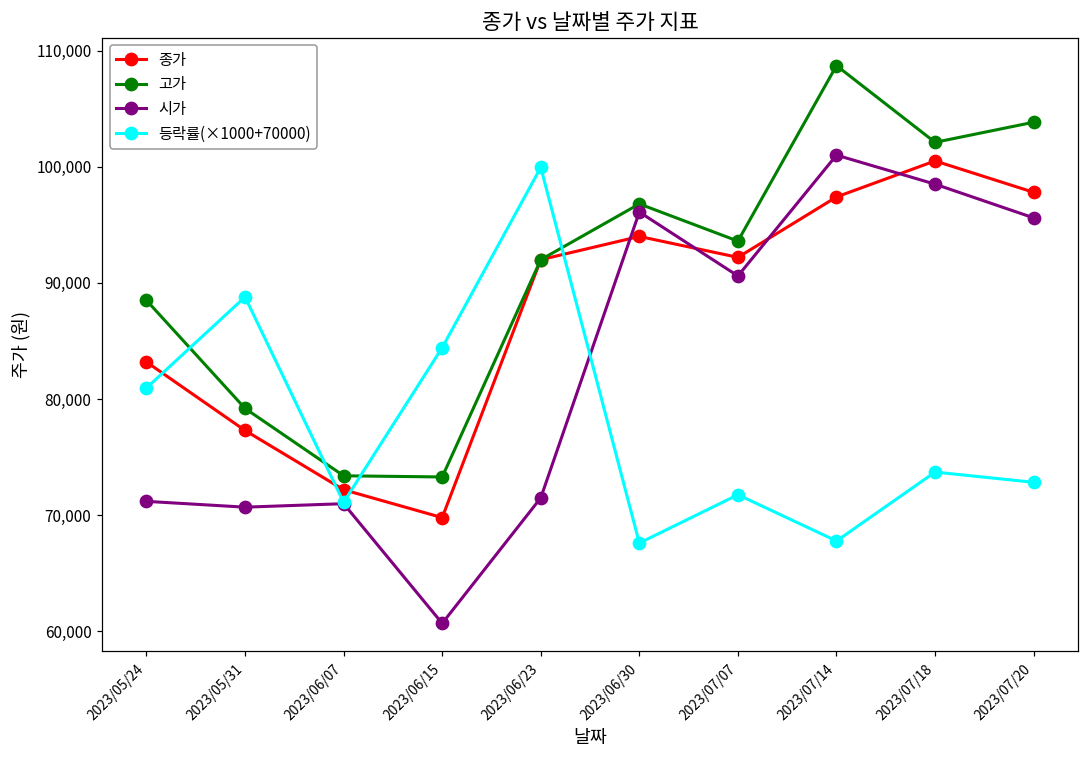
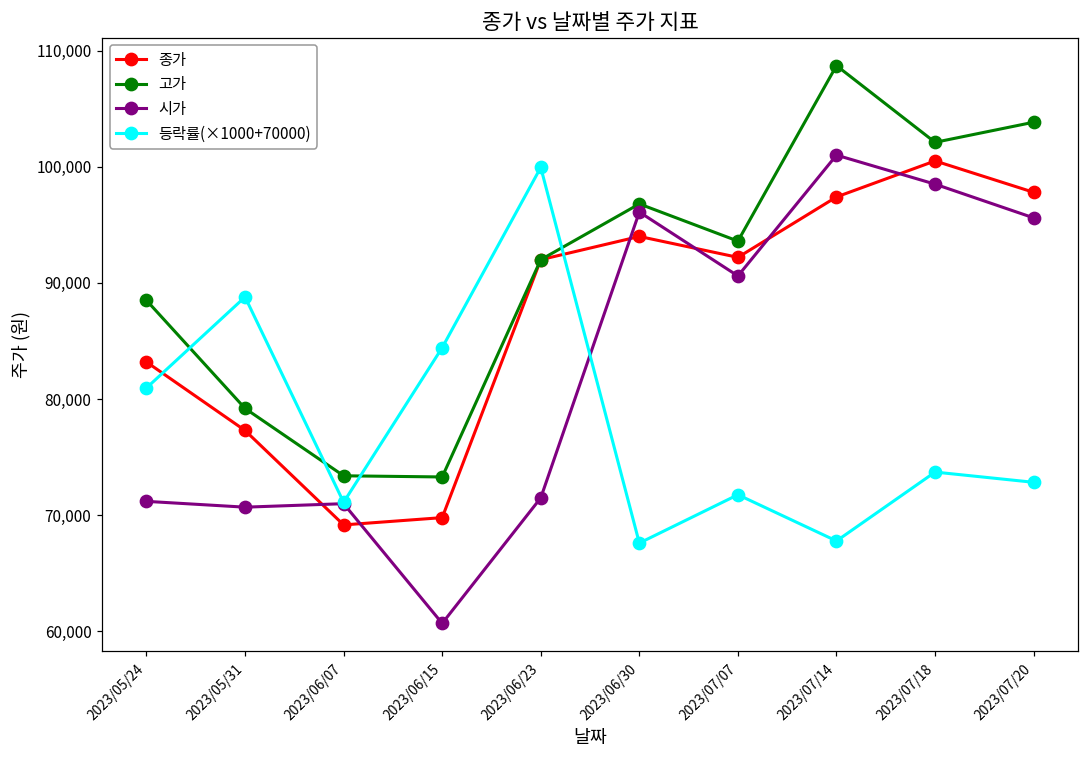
종가, 2023/06/07: 72,200 -> 69,200
